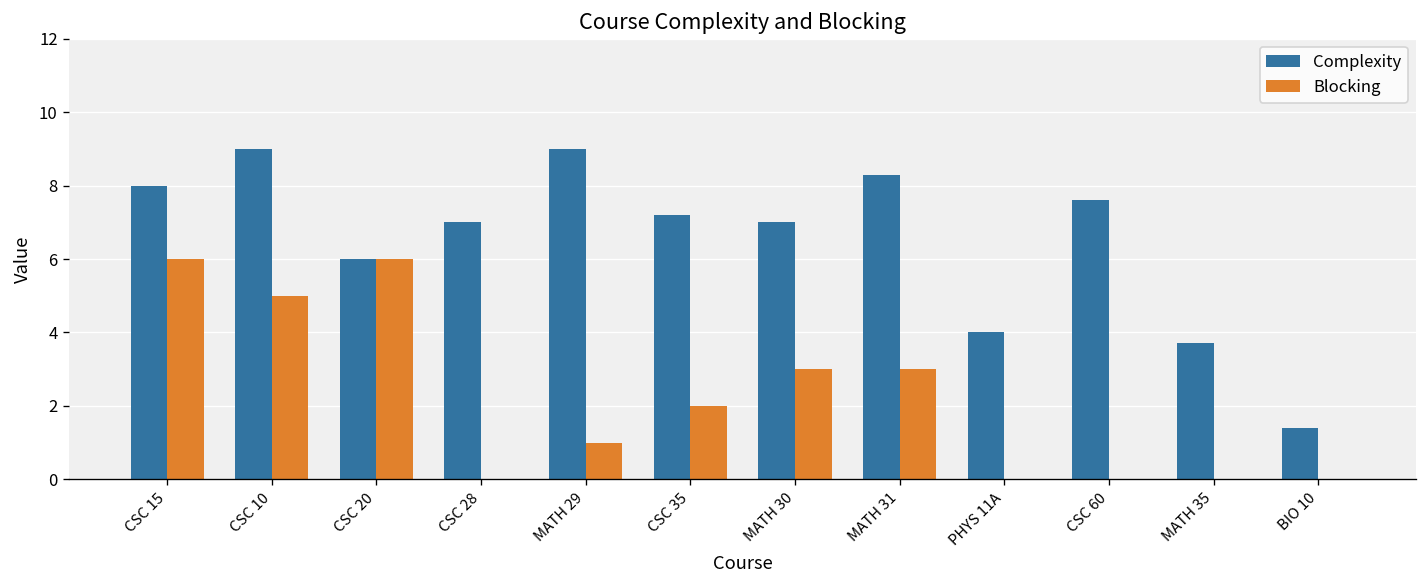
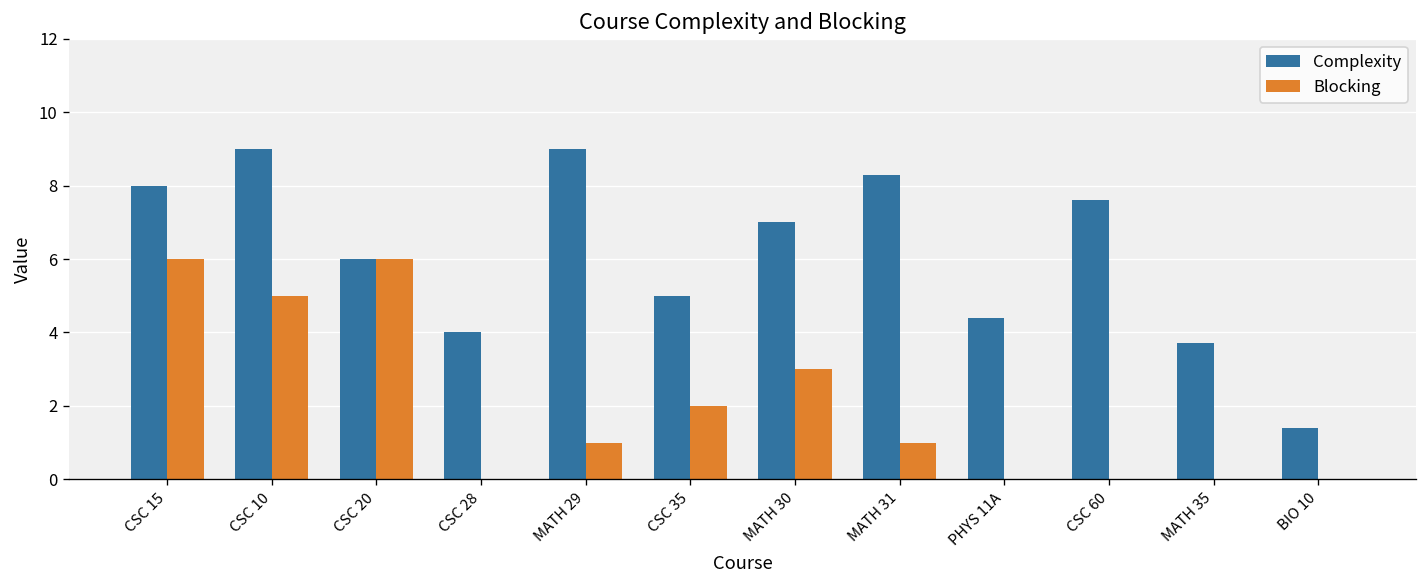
Complexity, CSC 28: 7 -> 4
Complexity, CSC 35: 7.2 -> 5.0
Blocking, MATH 31: 3 -> 1
Complexity, PHYS 11A: 4.0 -> 4.4
